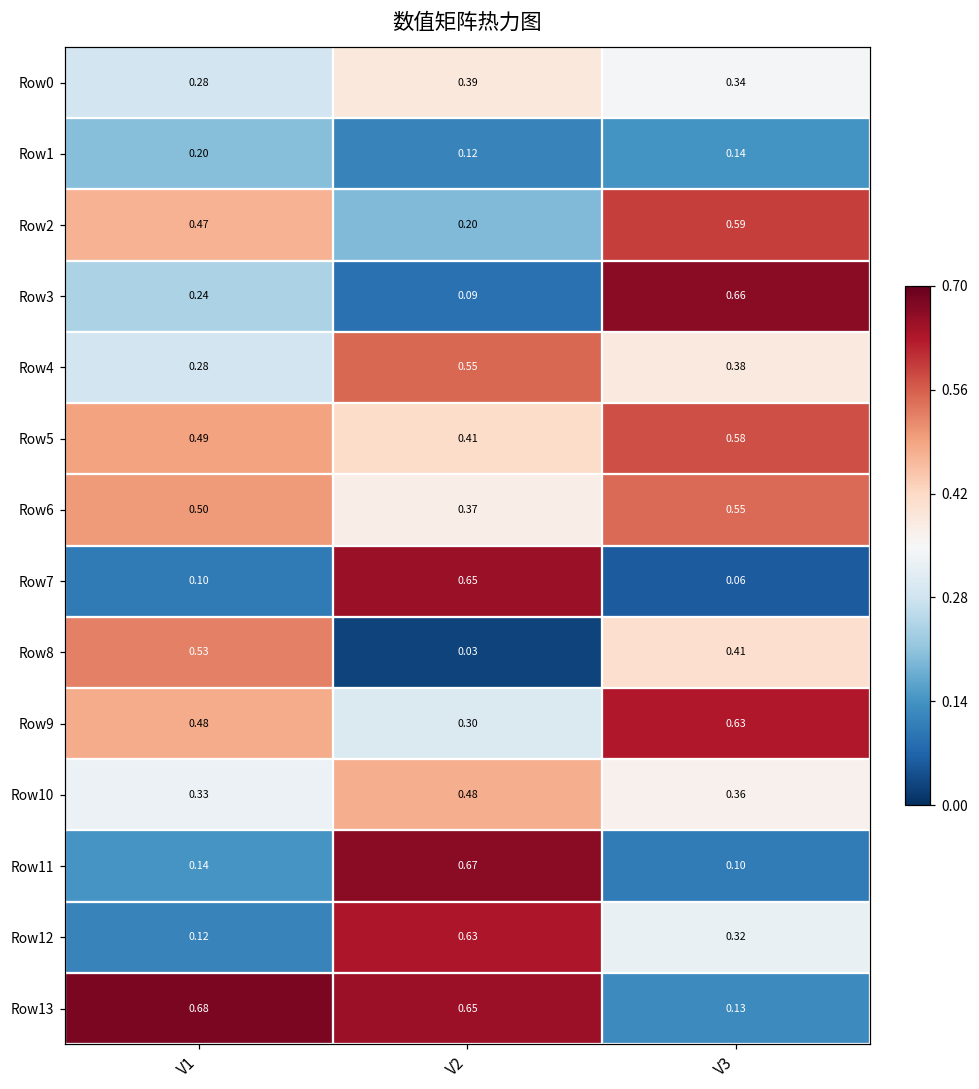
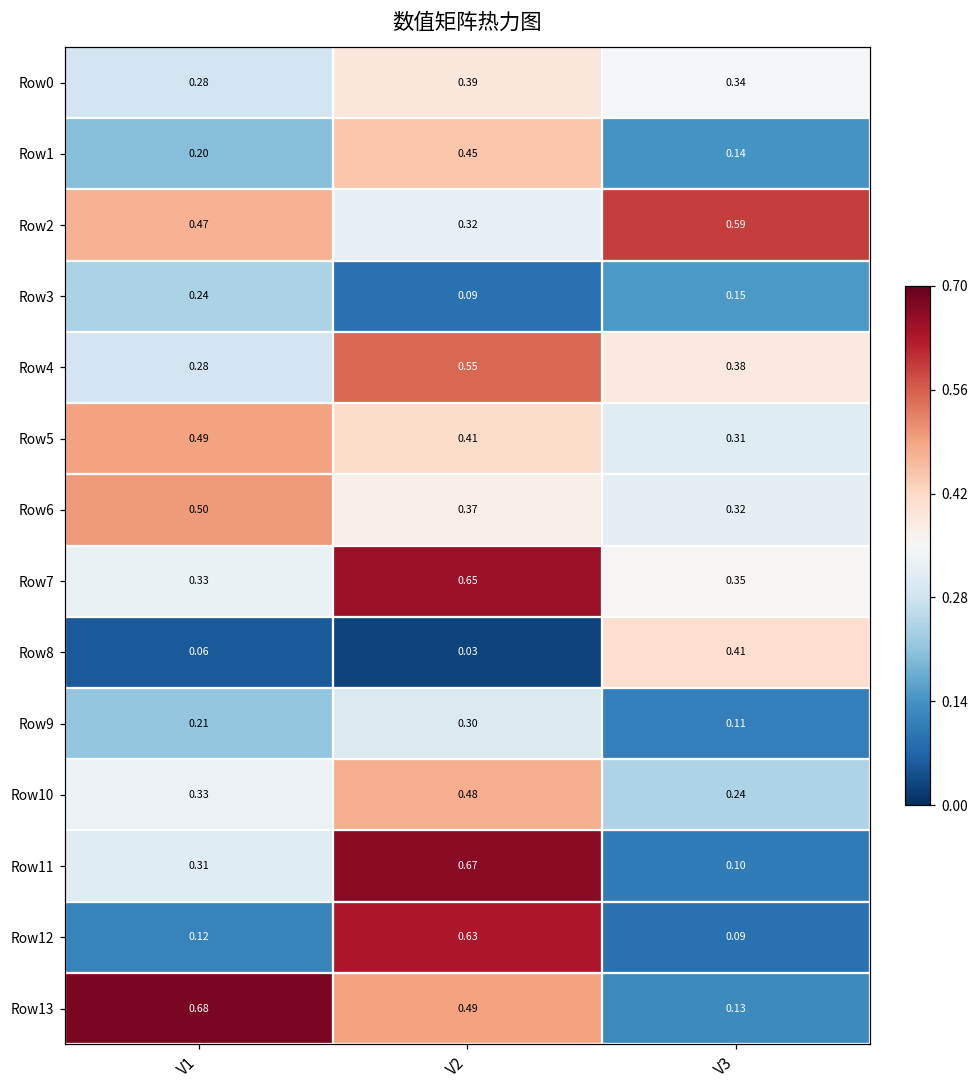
Row1, V2: 0.12 -> 0.45
Row2, V2: 0.20 -> 0.32
Row3, V3: 0.66 -> 0.15
Row5, V3: 0.58 -> 0.31
Row6, V3: 0.55 -> 0.32
Row7, V1: 0.10 -> 0.33
Row7, V3: 0.06 -> 0.35
Row8, V1: 0.53 -> 0.06
Row9, V1: 0.48 -> 0.21
Row9, V3: 0.63 -> 0.11
Row10, V3: 0.36 -> 0.24
Row11, V1: 0.14 -> 0.31
Row12, V3: 0.32 -> 0.09
Row13, V2: 0.65 -> 0.49
